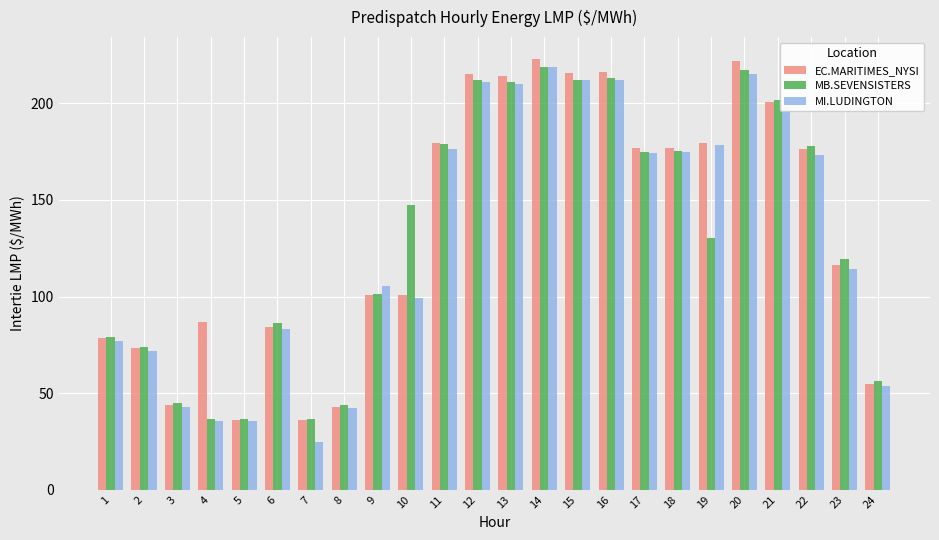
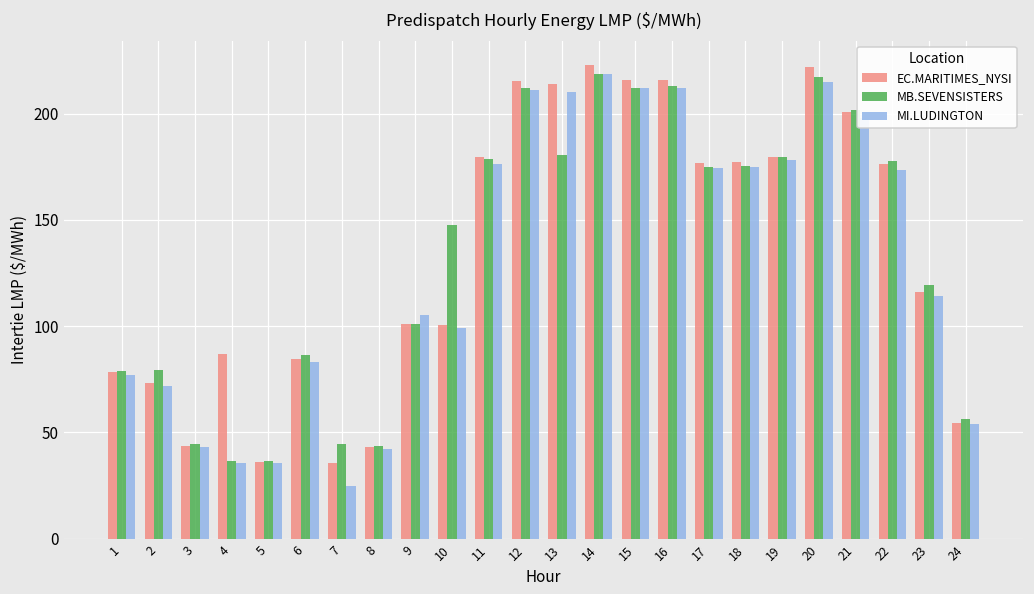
MB.SEVENSISTERS, 2: 74 -> 79
MB.SEVENSISTERS, 7: 37 -> 44
MB.SEVENSISTERS, 13: 211 -> 181
MB.SEVENSISTERS, 19: 130 -> 180
